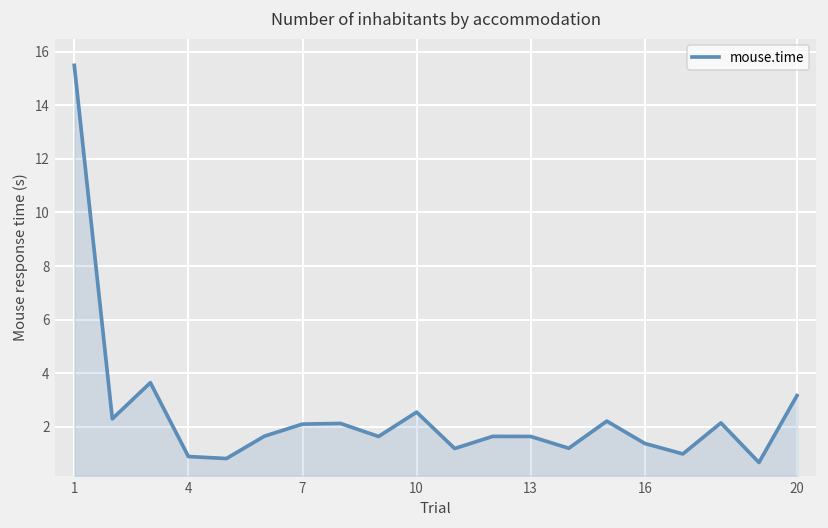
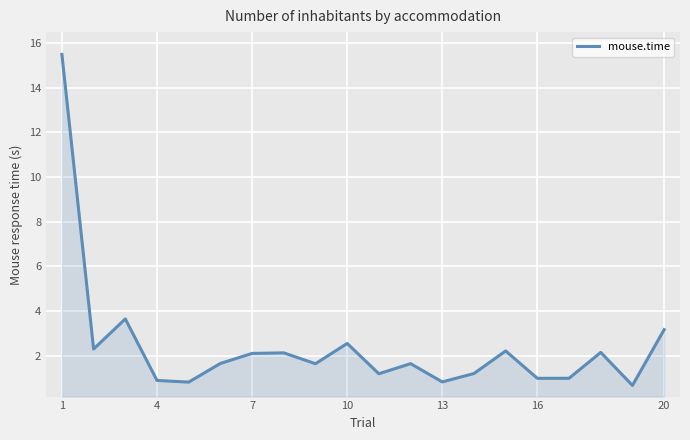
13: 1.6 -> 0.8
16: 1.4 -> 1.0
